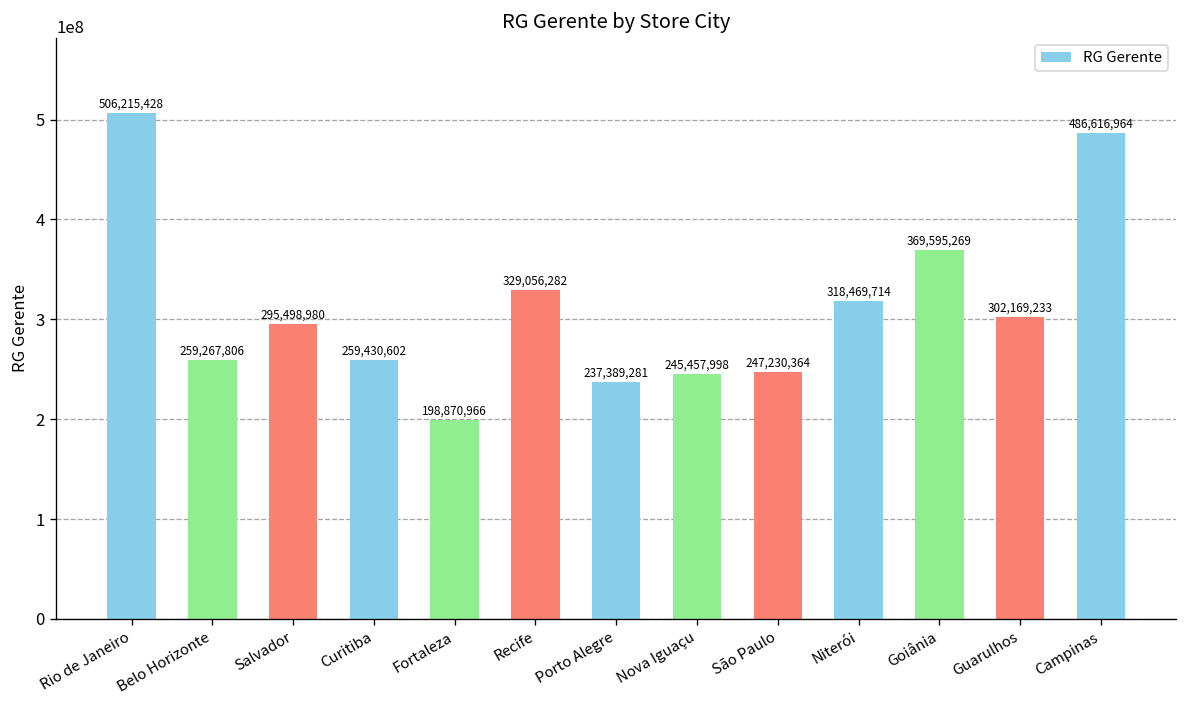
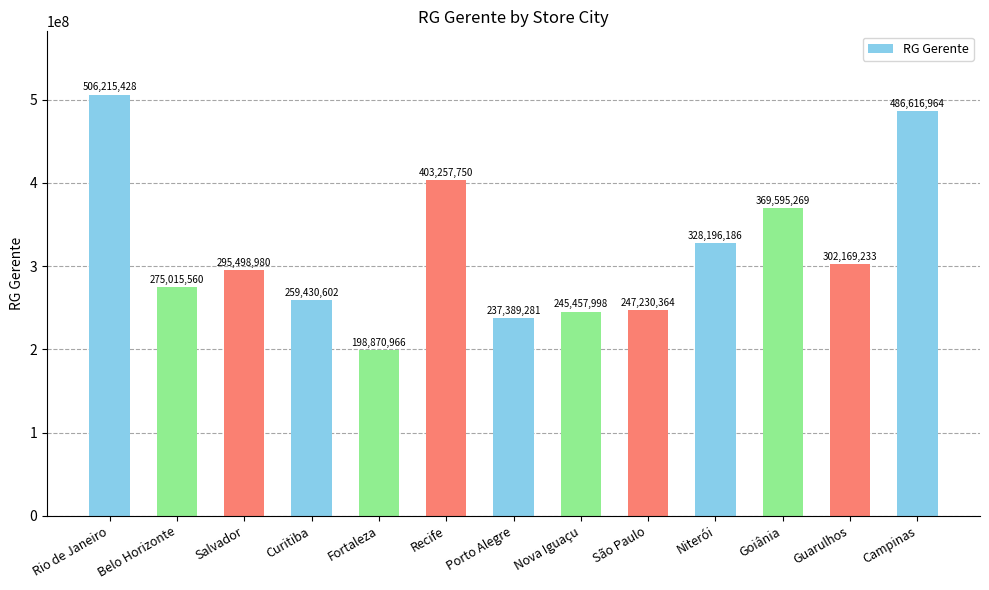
Belo Horizonte: 259,267,806 -> 275,015,560
Recife: 329,056,282 -> 403,257,750
Niterói: 318,469,714 -> 328,196,186
